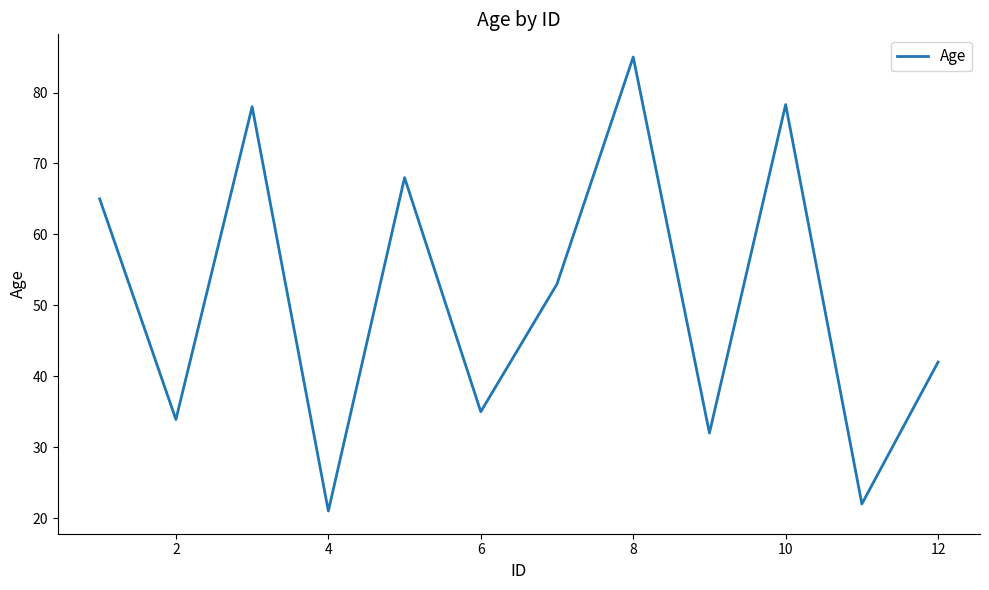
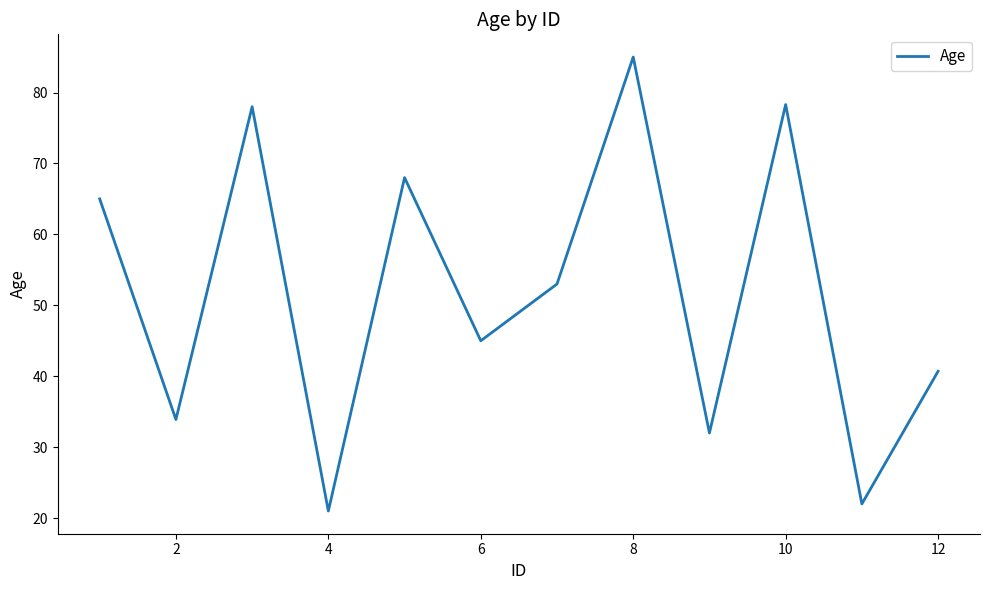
6: 35 -> 45
12: 42 -> 41
